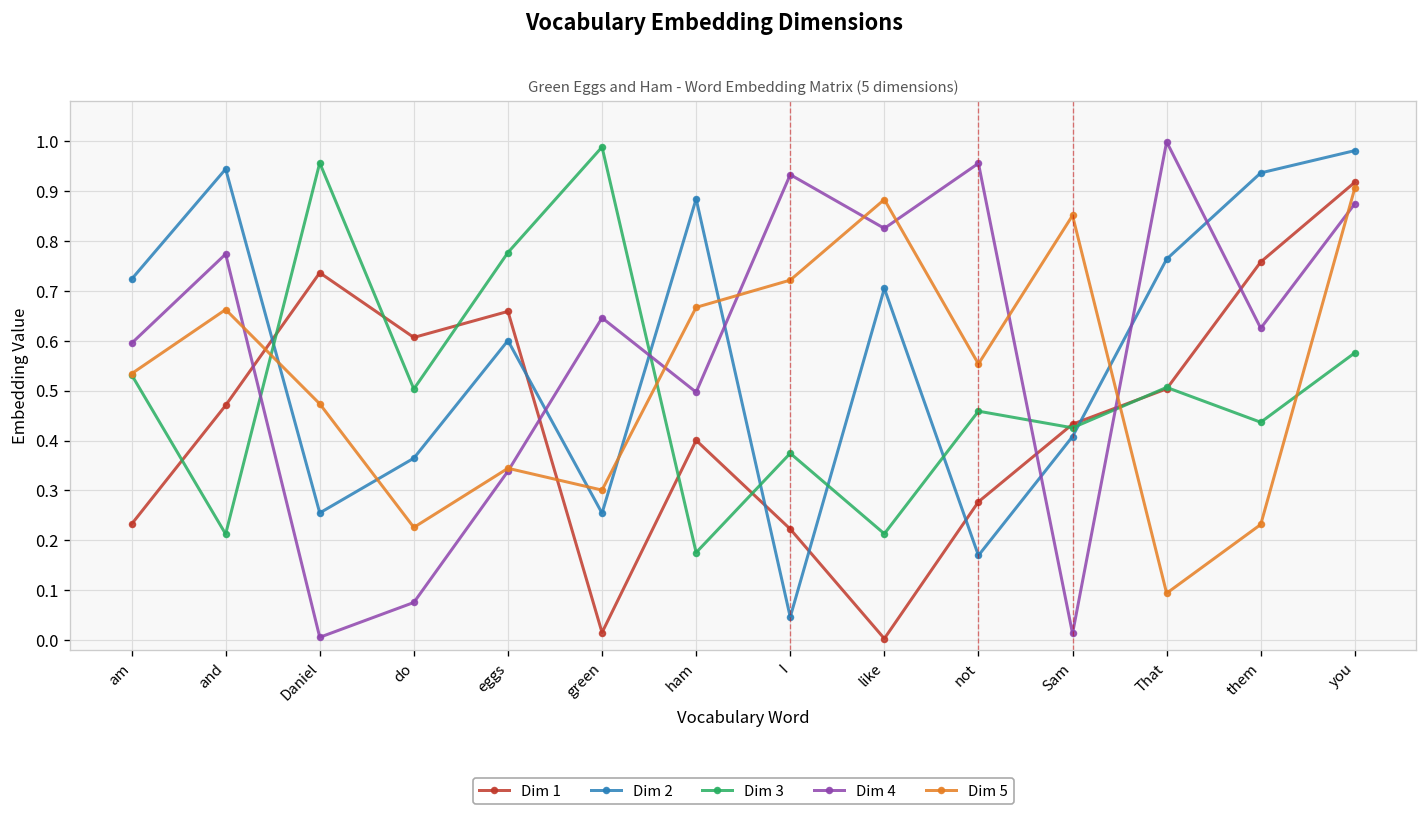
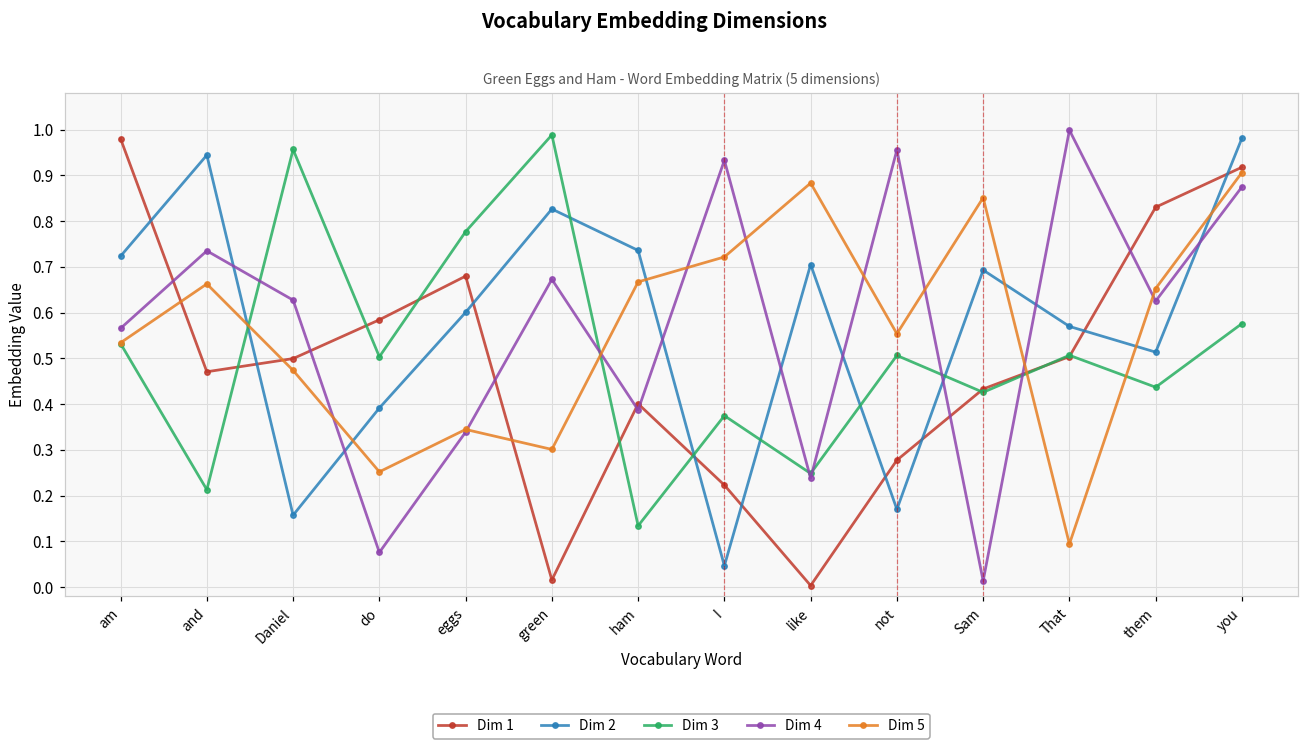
Dim 1, am: 0.23 -> 0.98
Dim 4, am: 0.59 -> 0.57
Dim 4, and: 0.77 -> 0.73
Dim 1, Daniel: 0.74 -> 0.50
Dim 2, Daniel: 0.26 -> 0.16
Dim 4, Daniel: 0.01 -> 0.63
Dim 1, do: 0.61 -> 0.58
Dim 2, do: 0.36 -> 0.39
Dim 5, do: 0.23 -> 0.25
Dim 1, eggs: 0.66 -> 0.68
Dim 2, green: 0.25 -> 0.83
Dim 4, green: 0.65 -> 0.67
Dim 2, ham: 0.88 -> 0.74
Dim 3, ham: 0.18 -> 0.13
Dim 4, ham: 0.50 -> 0.39
Dim 3, like: 0.21 -> 0.25
Dim 4, like: 0.83 -> 0.24
Dim 3, not: 0.46 -> 0.51
Dim 2, Sam: 0.41 -> 0.69
Dim 2, That: 0.76 -> 0.57
Dim 1, them: 0.76 -> 0.83
Dim 2, them: 0.94 -> 0.51
Dim 5, them: 0.23 -> 0.65
